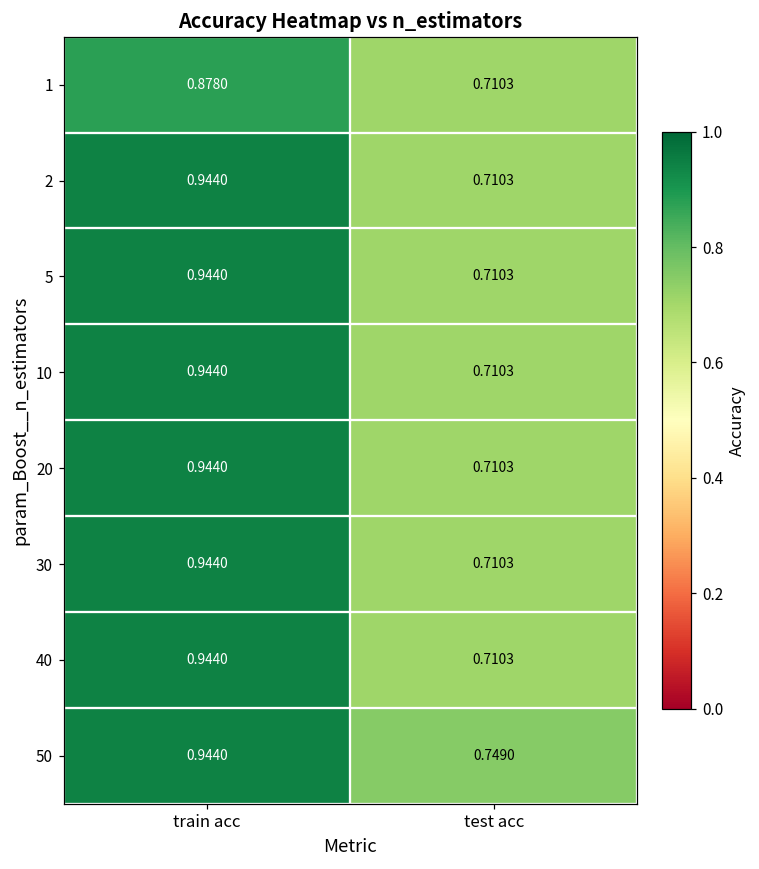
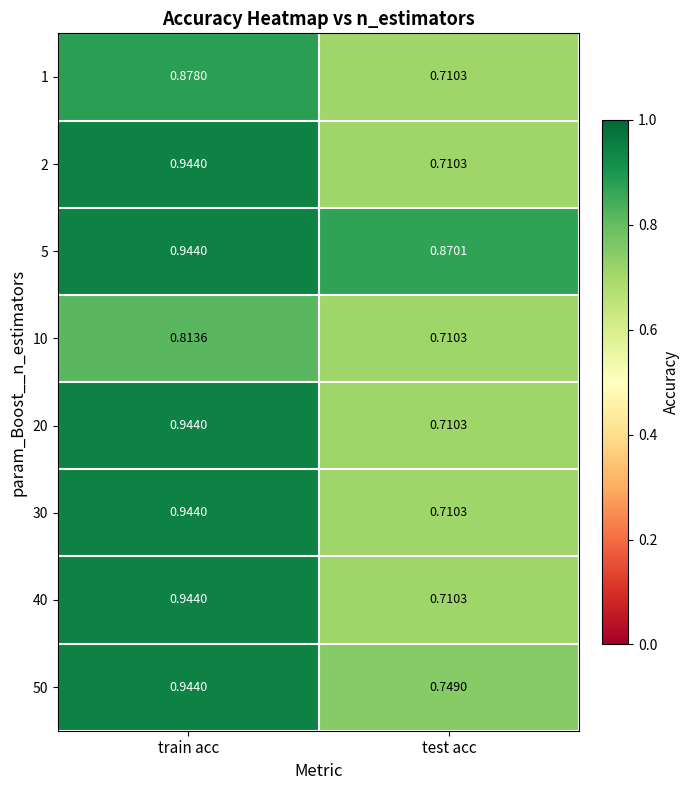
5, test acc: 0.7103 -> 0.8701
10, train acc: 0.9440 -> 0.8136
